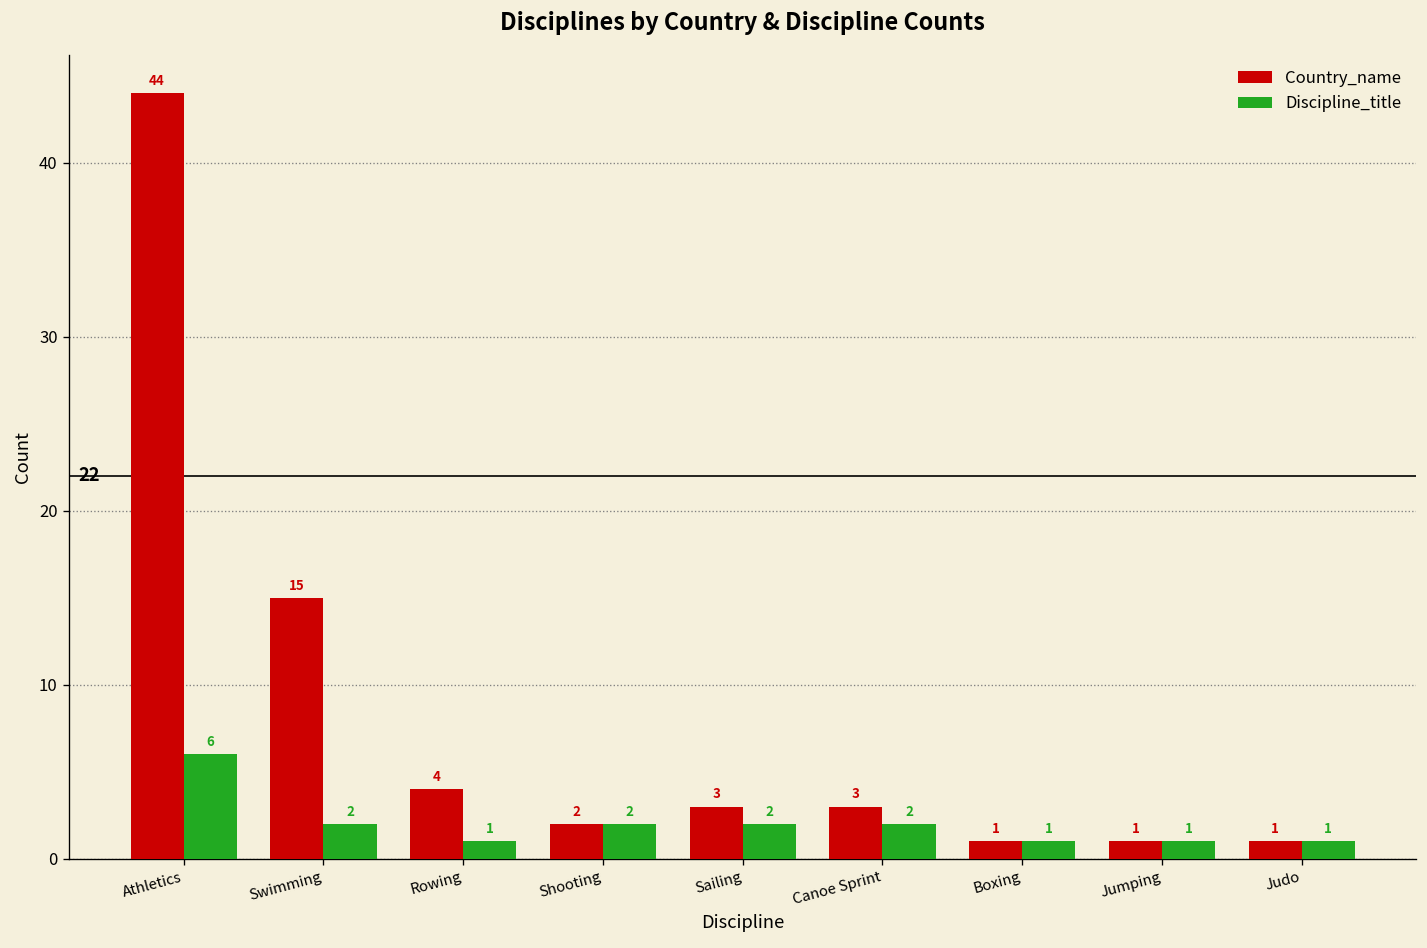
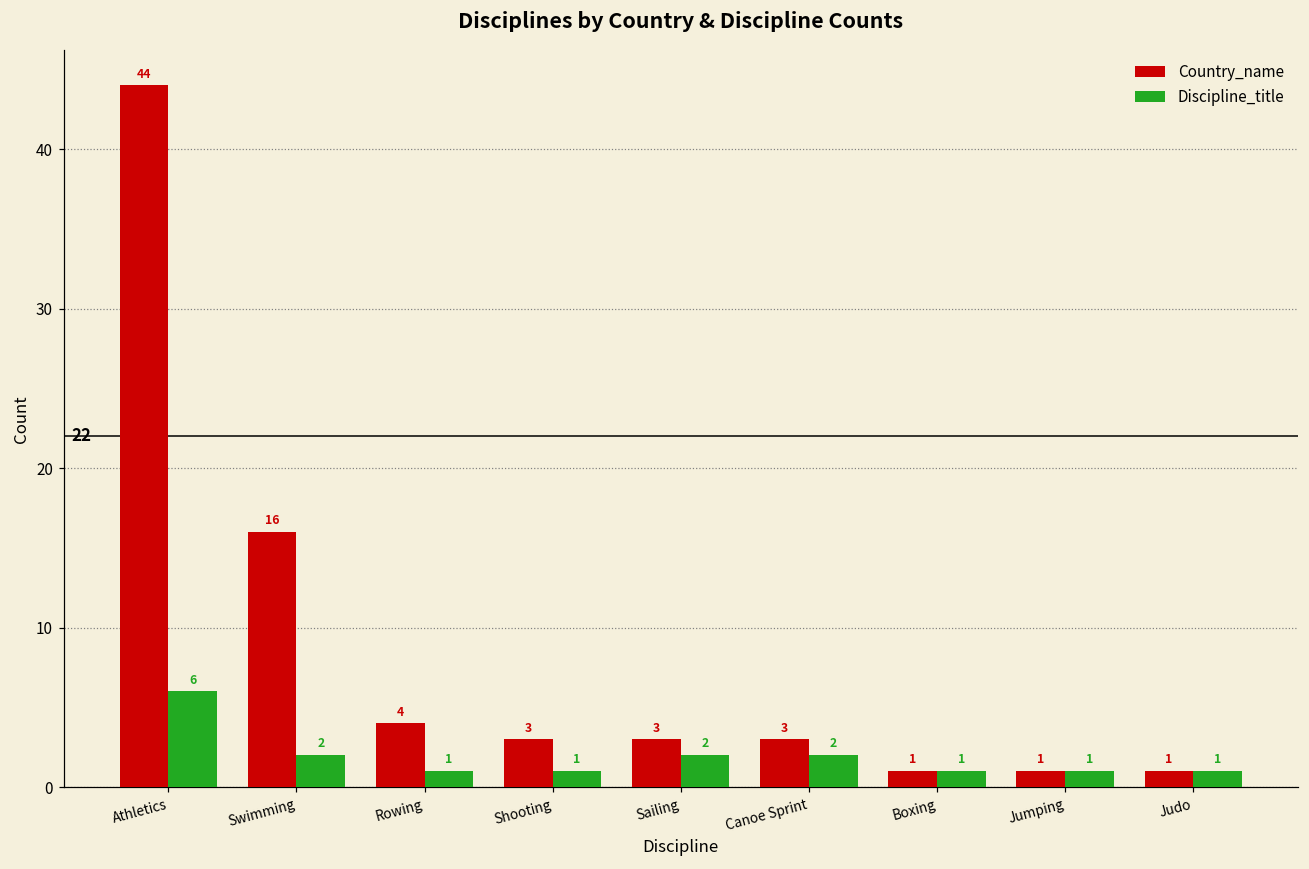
Country_name, Swimming: 15 -> 16
Country_name, Shooting: 2 -> 3
Discipline_title, Shooting: 2 -> 1
